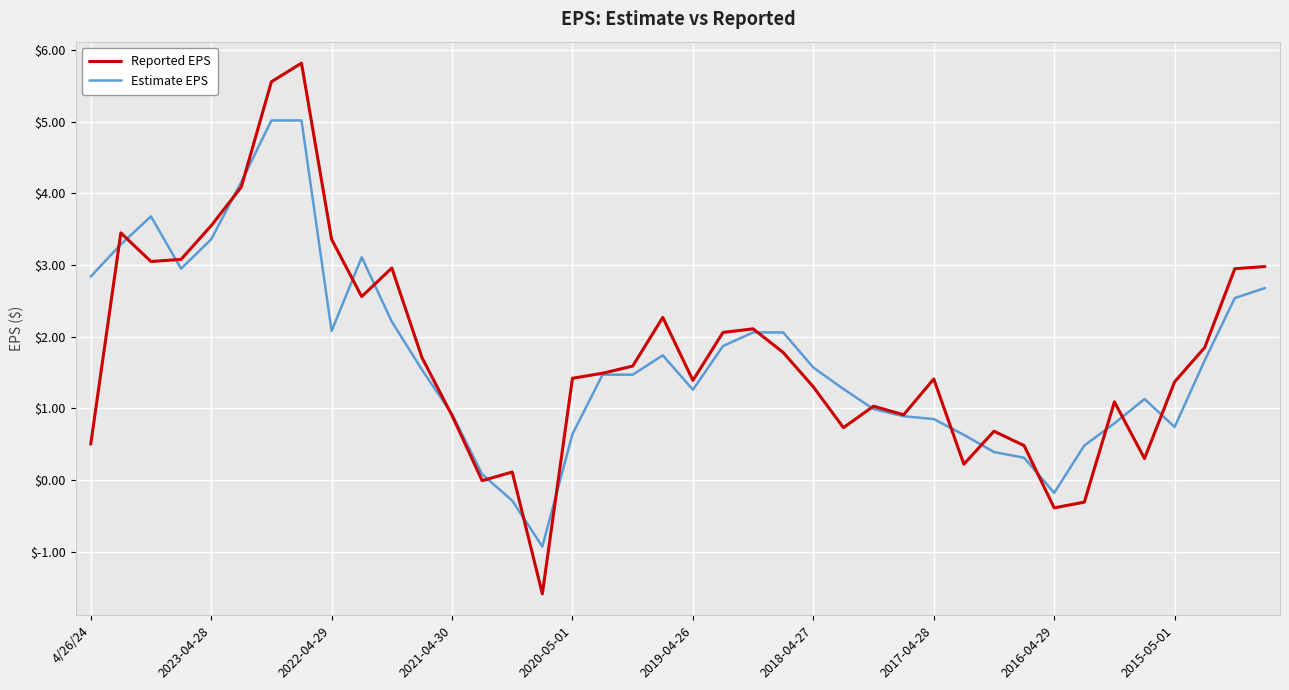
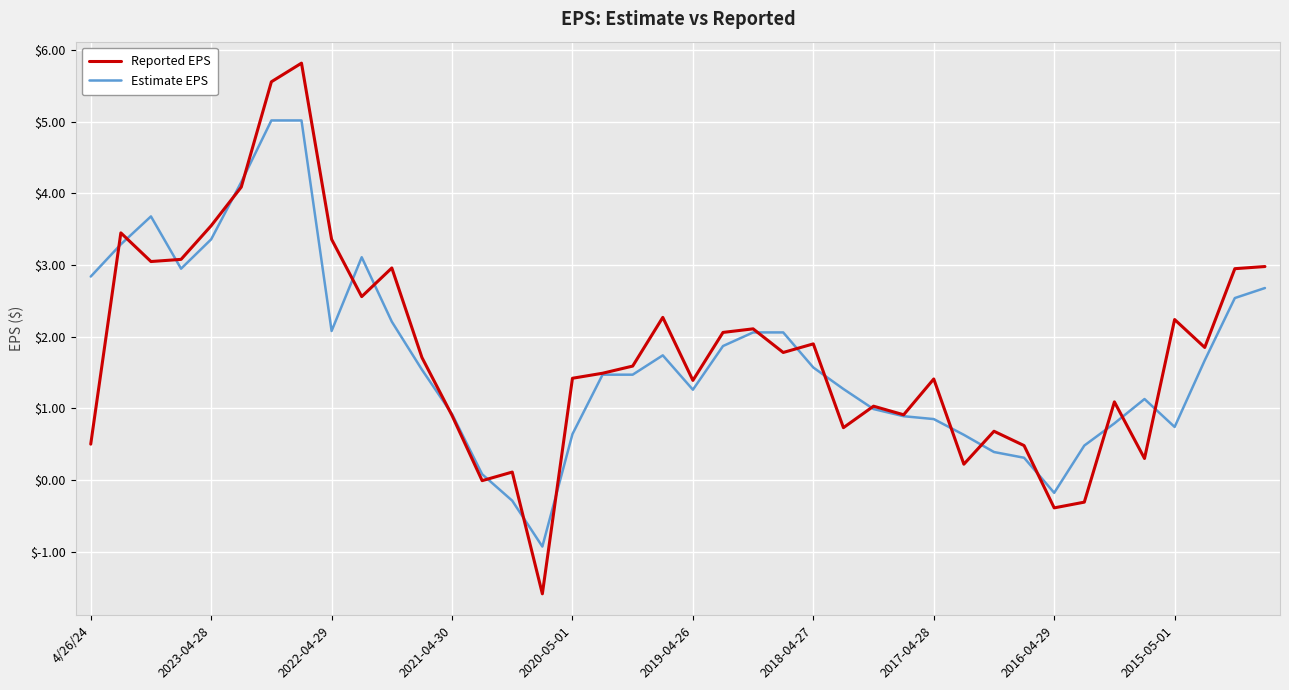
Reported EPS, 2018-04-27: $1.3 -> $1.9
Reported EPS, 2015-05-01: $1.4 -> $2.2
